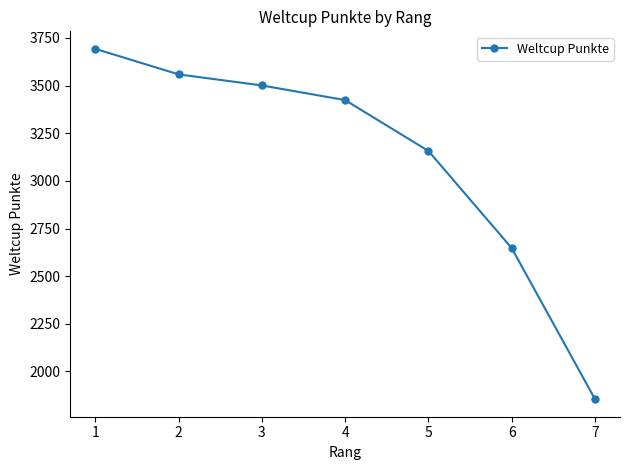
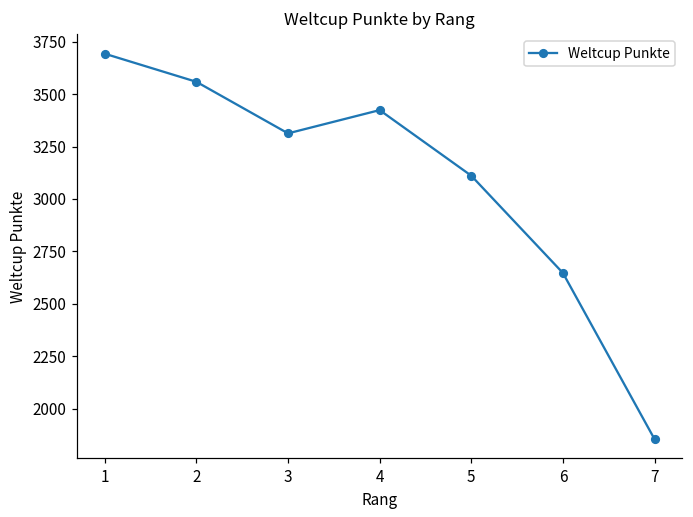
3: 3500 -> 3310
5: 3160 -> 3110
